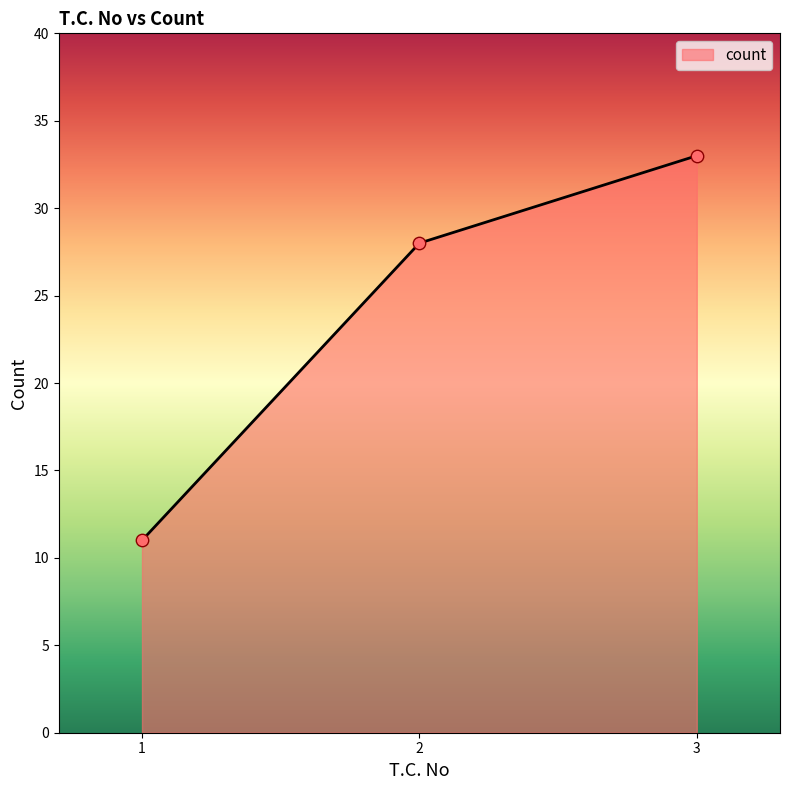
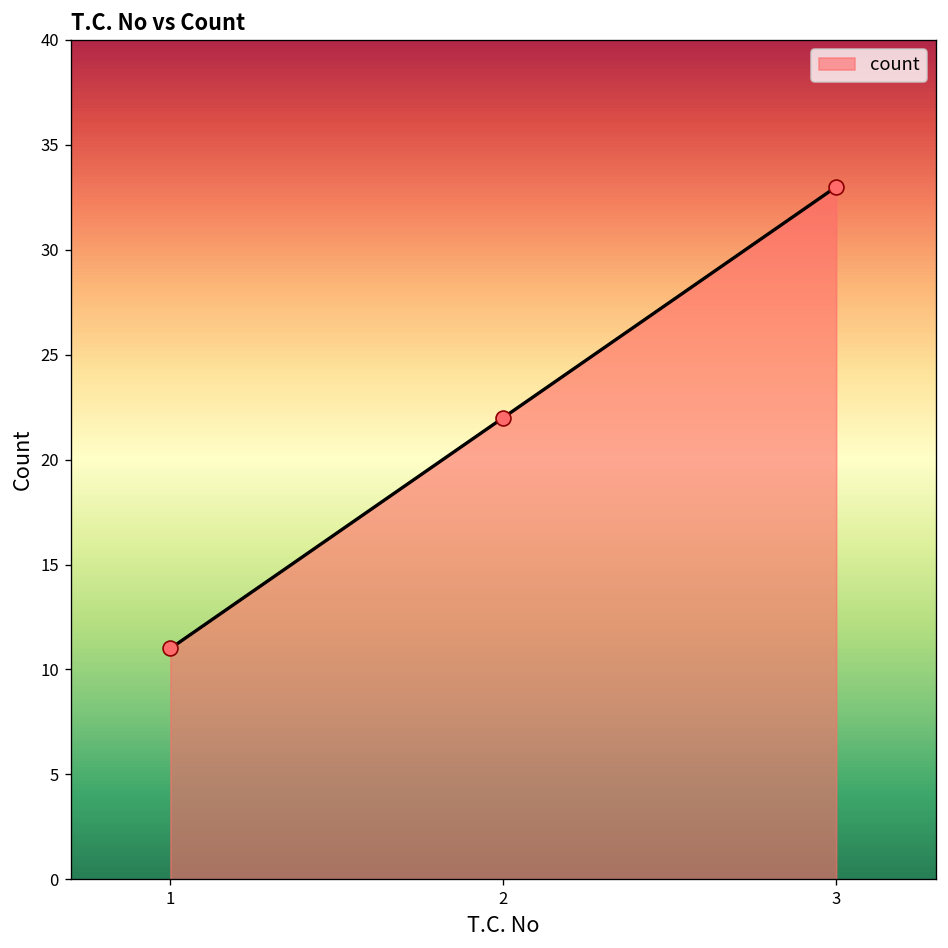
2: 28 -> 22
